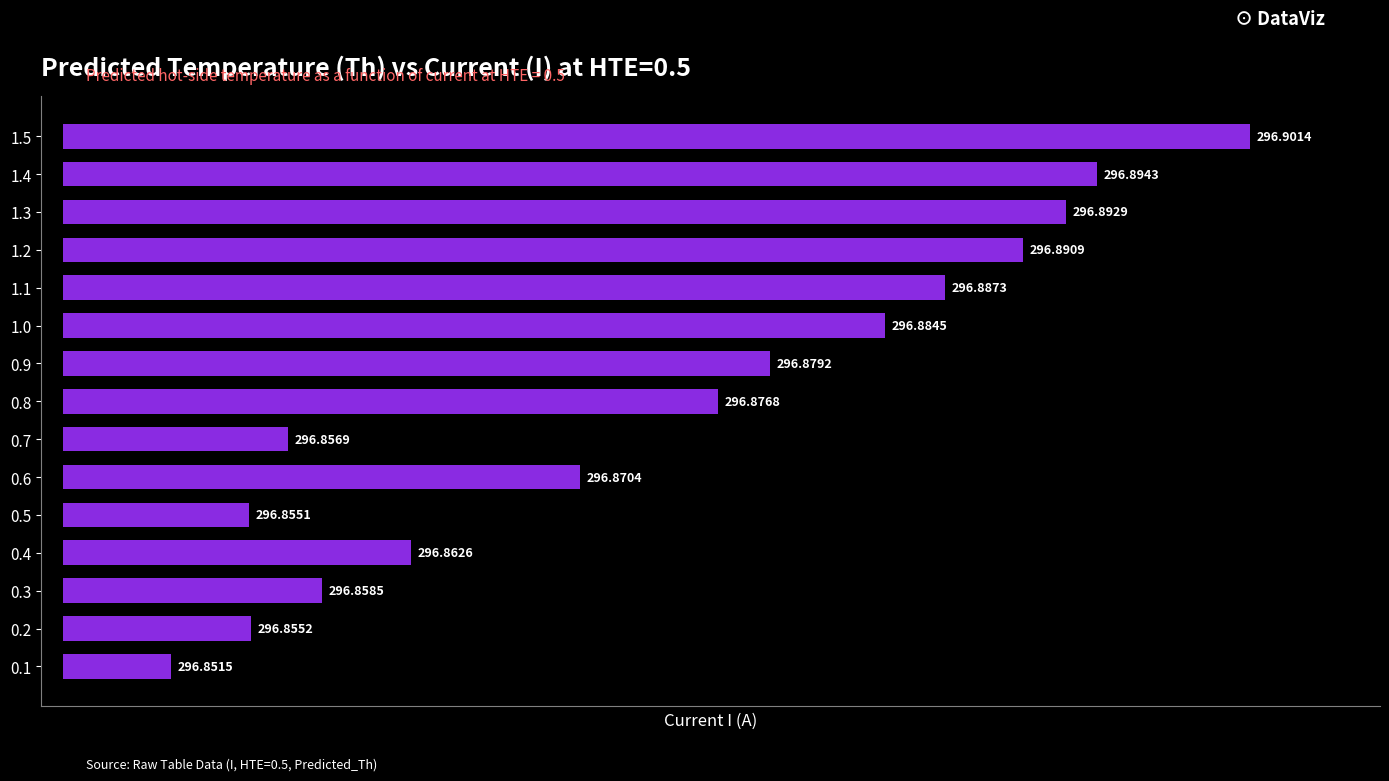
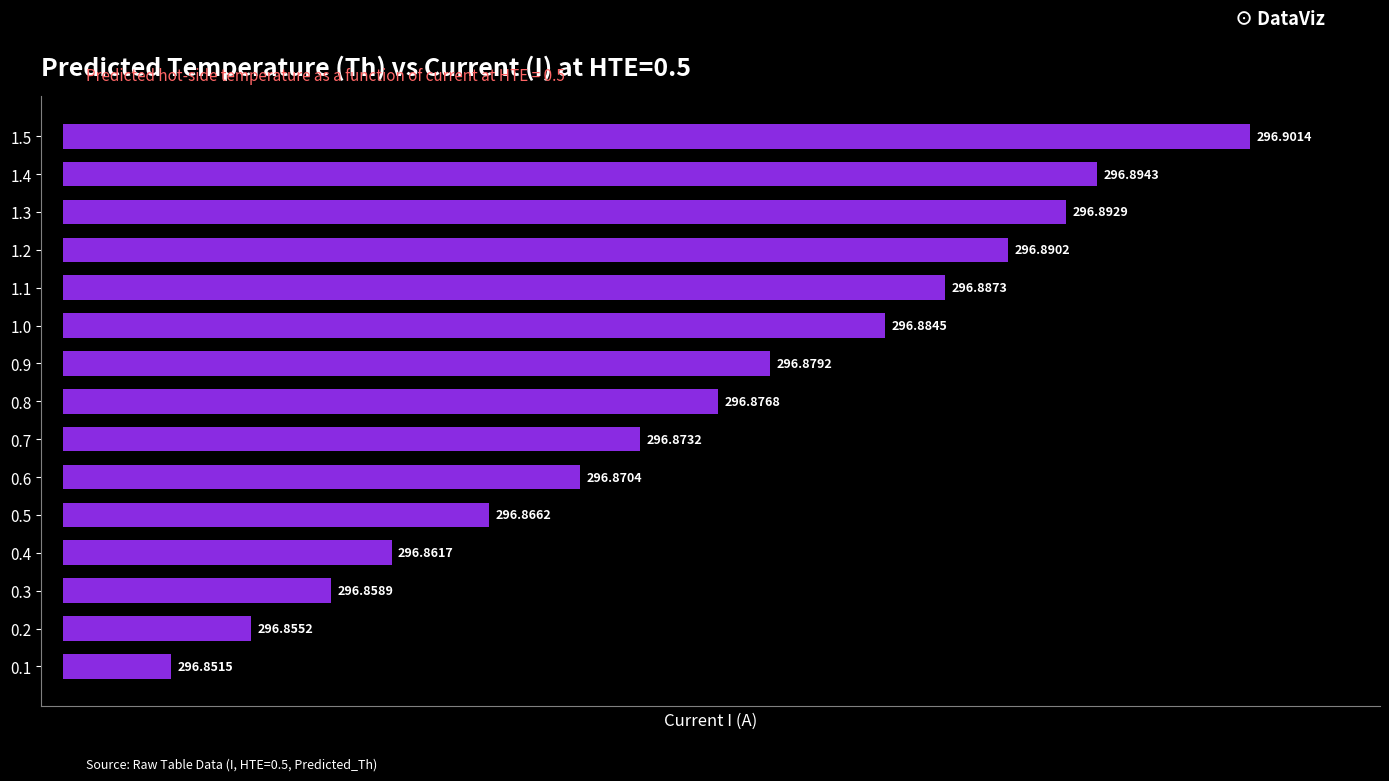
1.2: 296.8909 -> 296.8902
0.7: 296.8569 -> 296.8732
0.5: 296.8551 -> 296.8662
0.4: 296.8626 -> 296.8617
0.3: 296.8585 -> 296.8589
